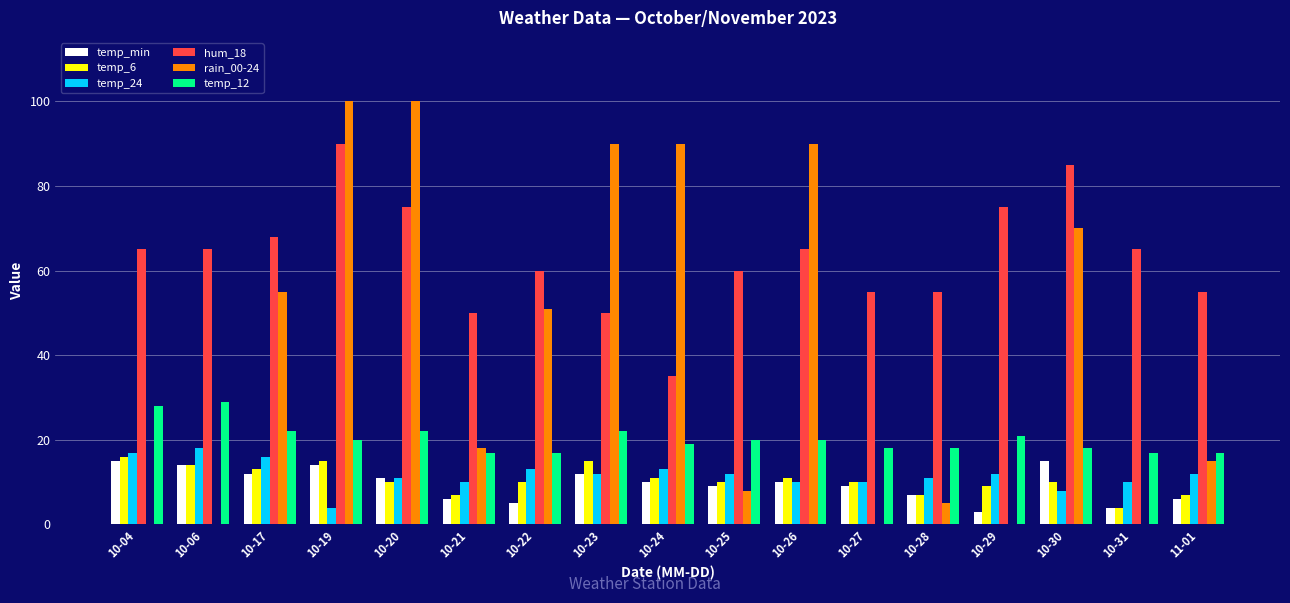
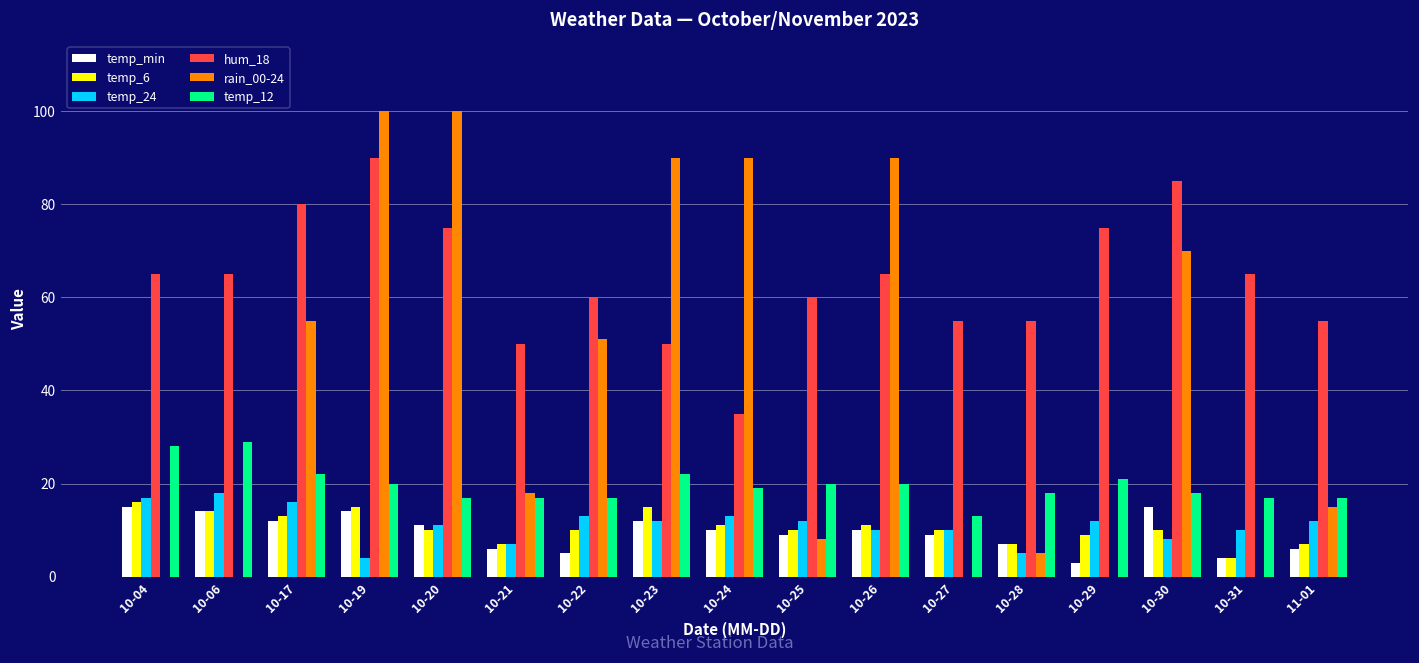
hum_18, 10-17: 68 -> 80
temp_12, 10-20: 22 -> 17
temp_24, 10-21: 10 -> 7
temp_12, 10-27: 18 -> 13
temp_24, 10-28: 11 -> 5
